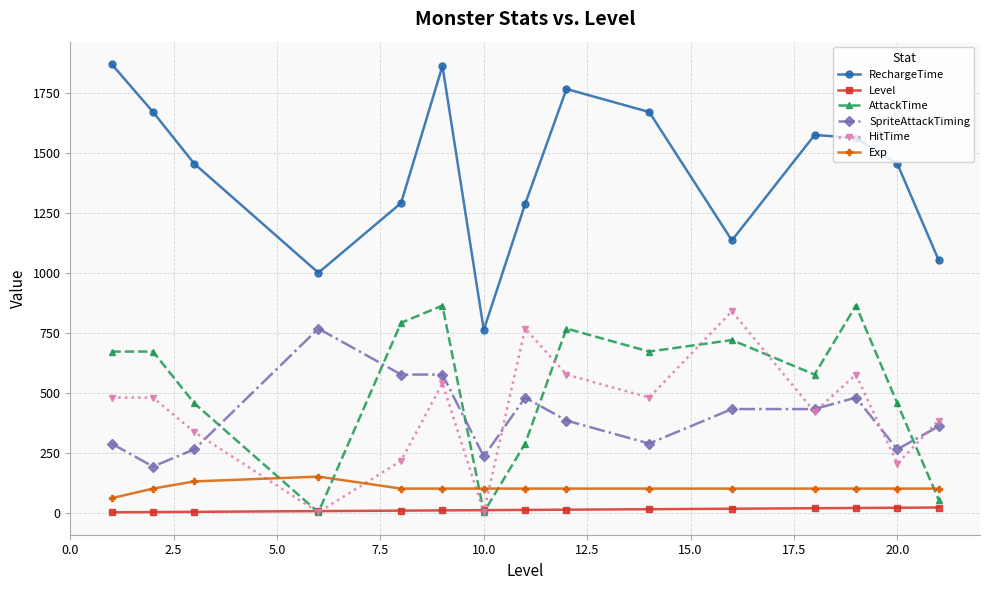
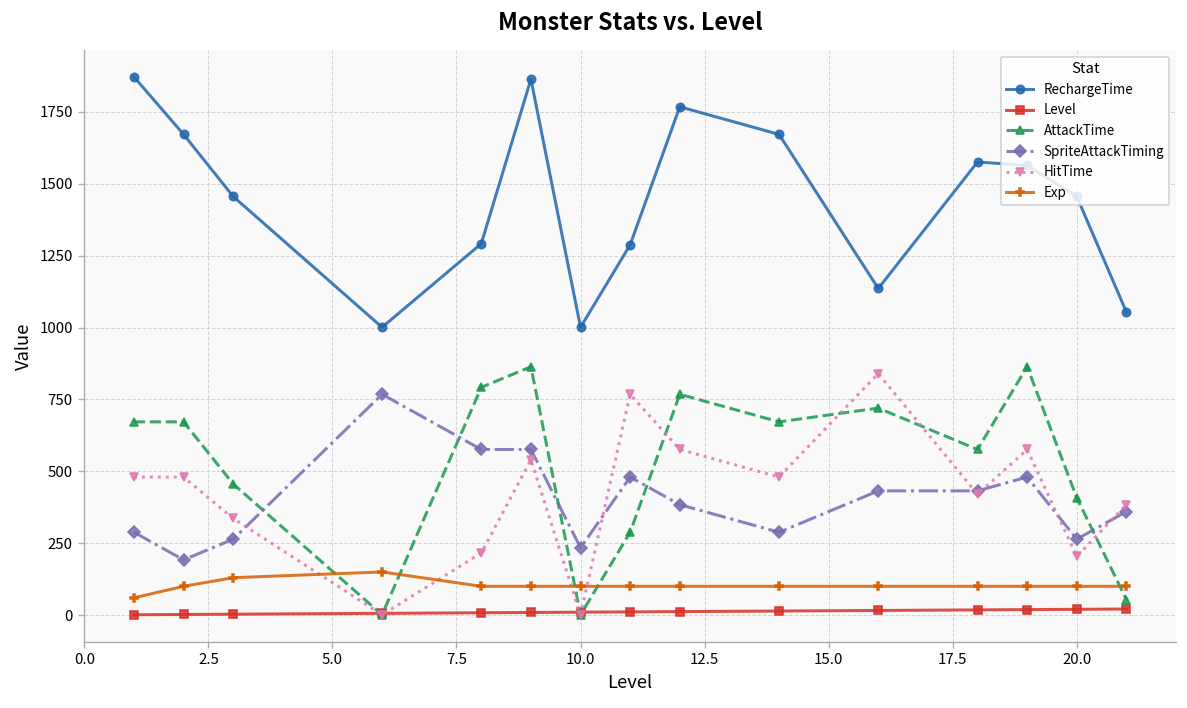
RechargeTime, 10.0: 760 -> 1000
AttackTime, 20.0: 460 -> 410
